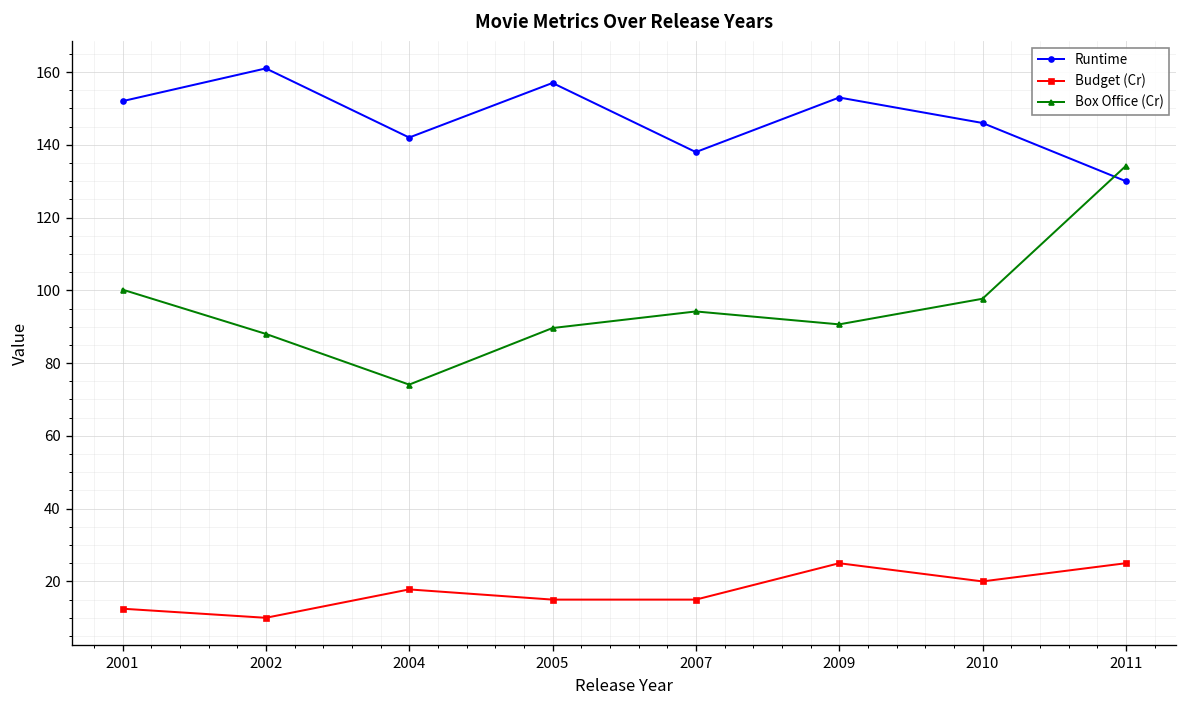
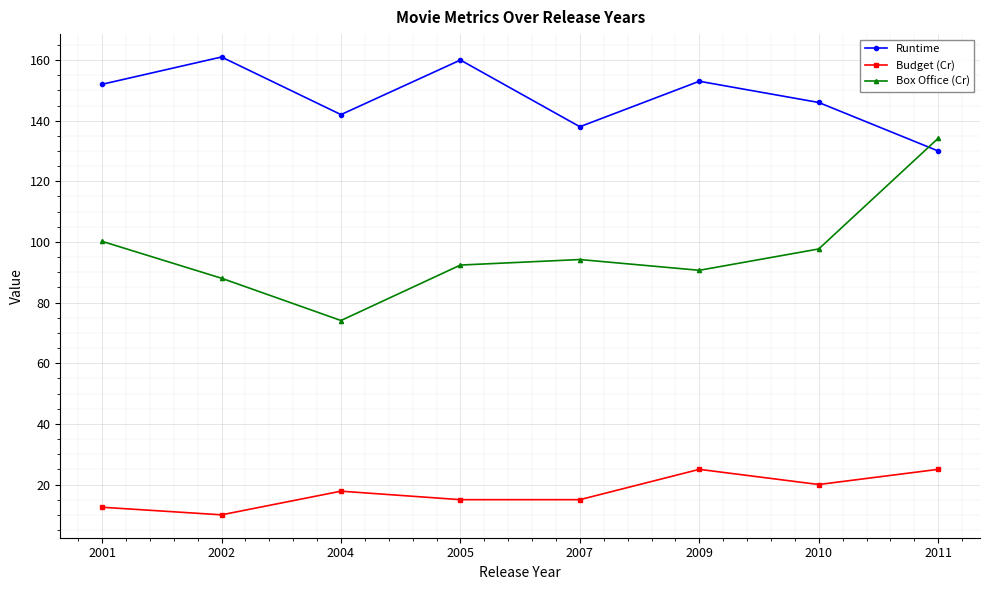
Runtime, 2005: 157 -> 160
Box Office (Cr), 2005: 90 -> 92
